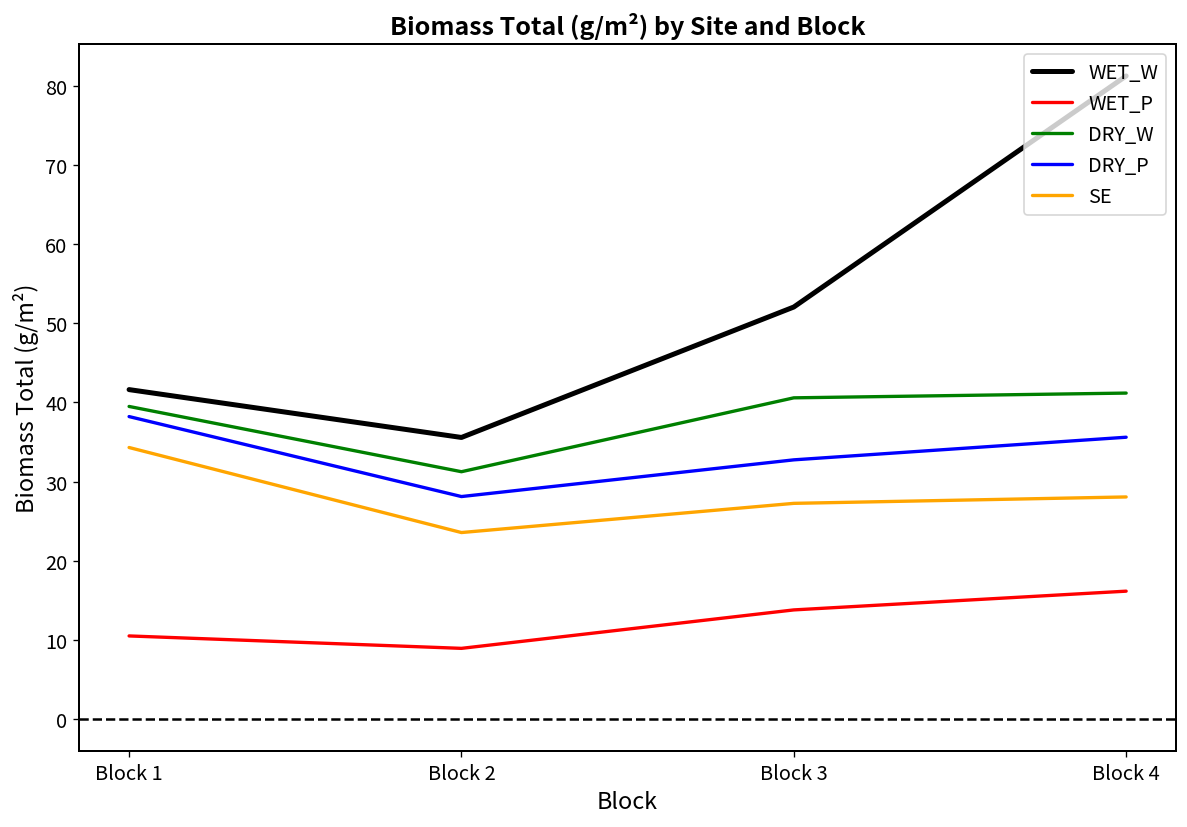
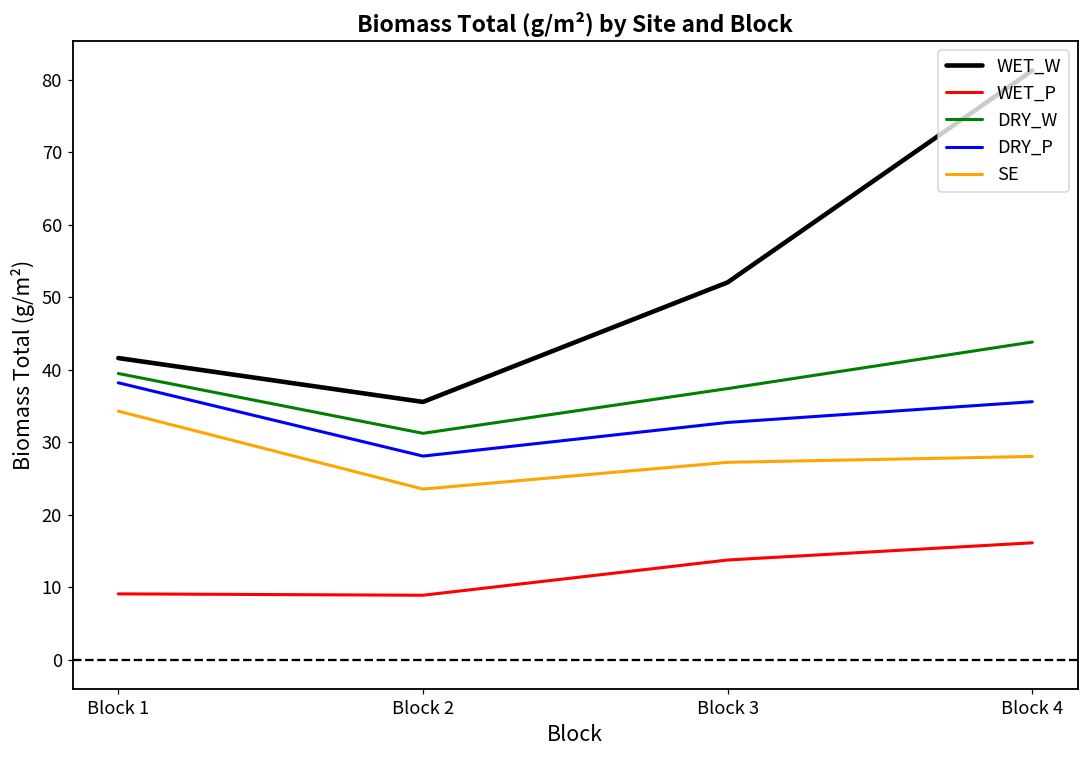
WET_P, Block 1: 10 -> 9
DRY_W, Block 3: 41 -> 37
DRY_W, Block 4: 41 -> 44
